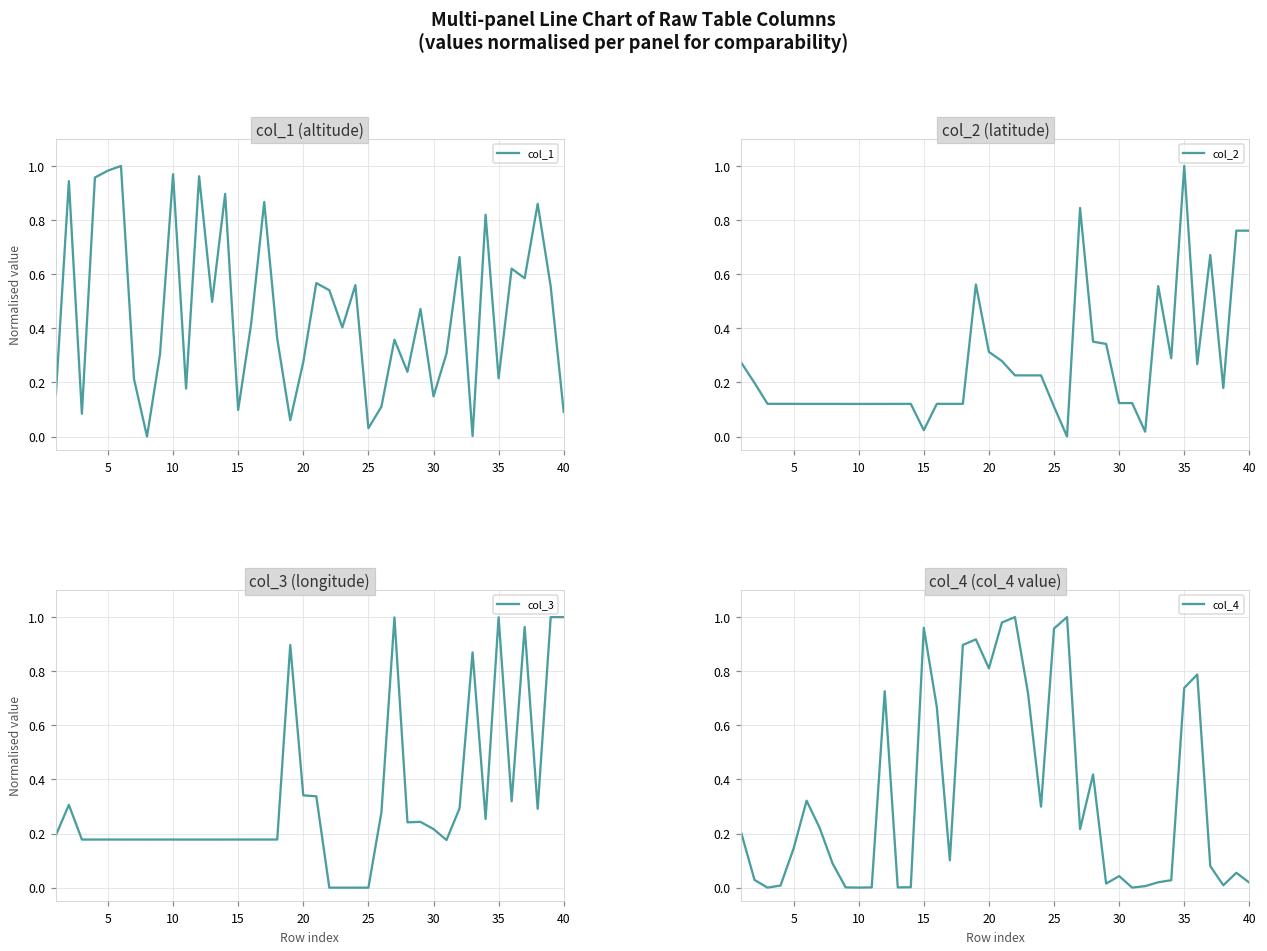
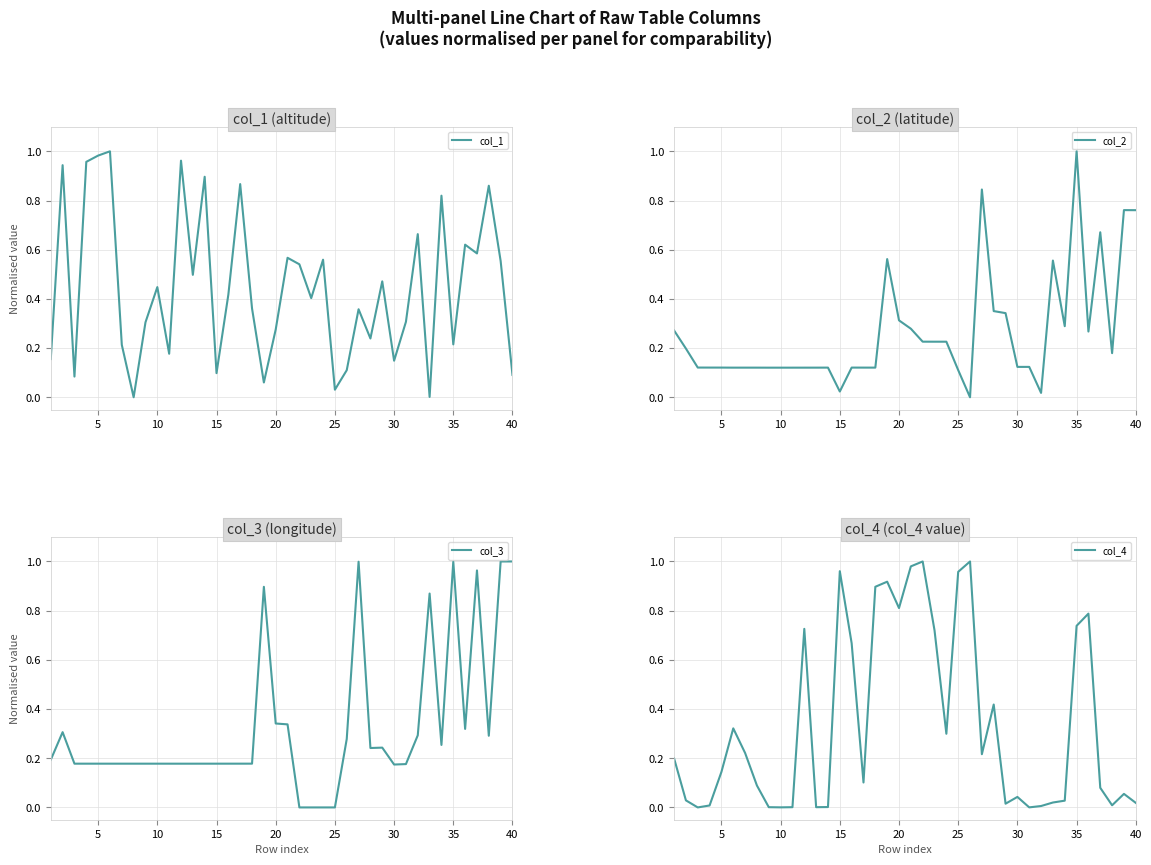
col_1 (altitude), 10: 0.97 -> 0.45
col_3 (longitude), 30: 0.22 -> 0.17
